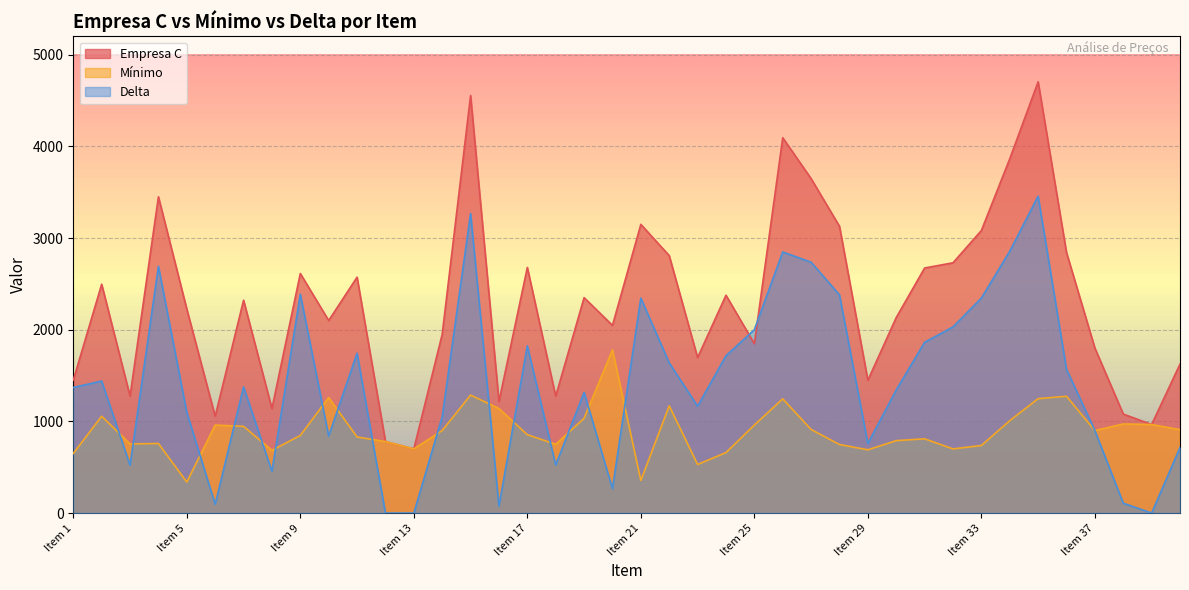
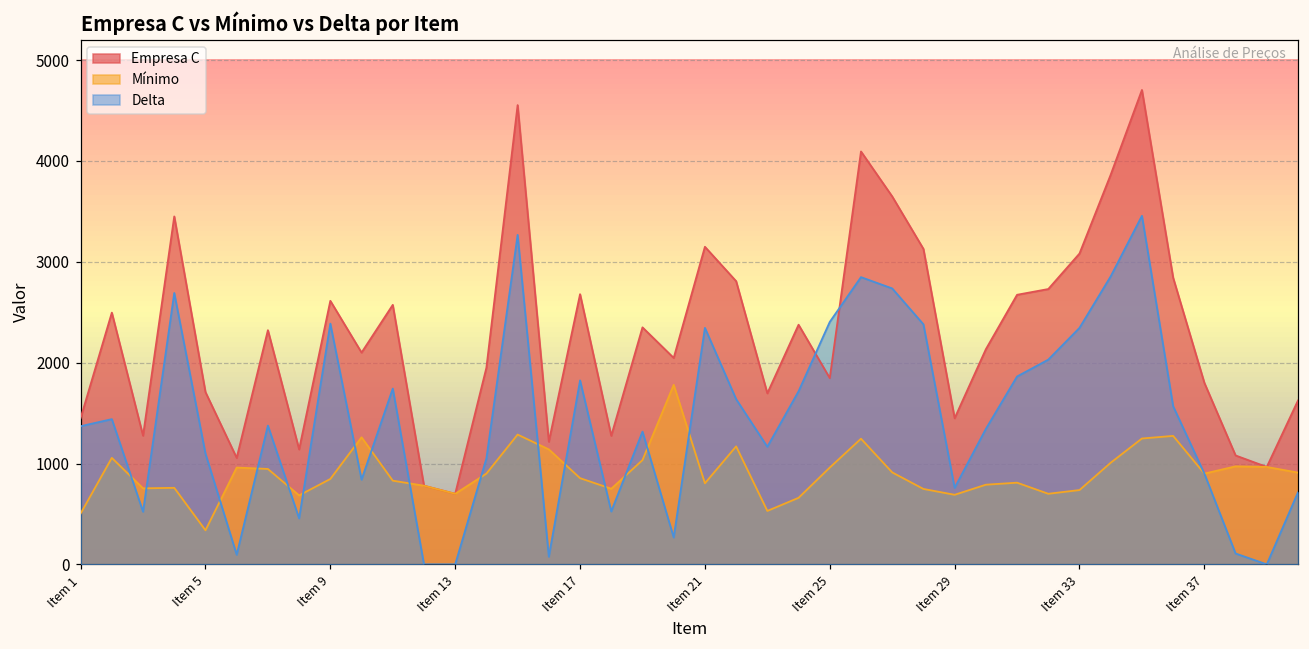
Mínimo, Item 1: 700 -> 500
Empresa C, Item 5: 2200 -> 1700
Mínimo, Item 21: 400 -> 800
Delta, Item 25: 2000 -> 2400
